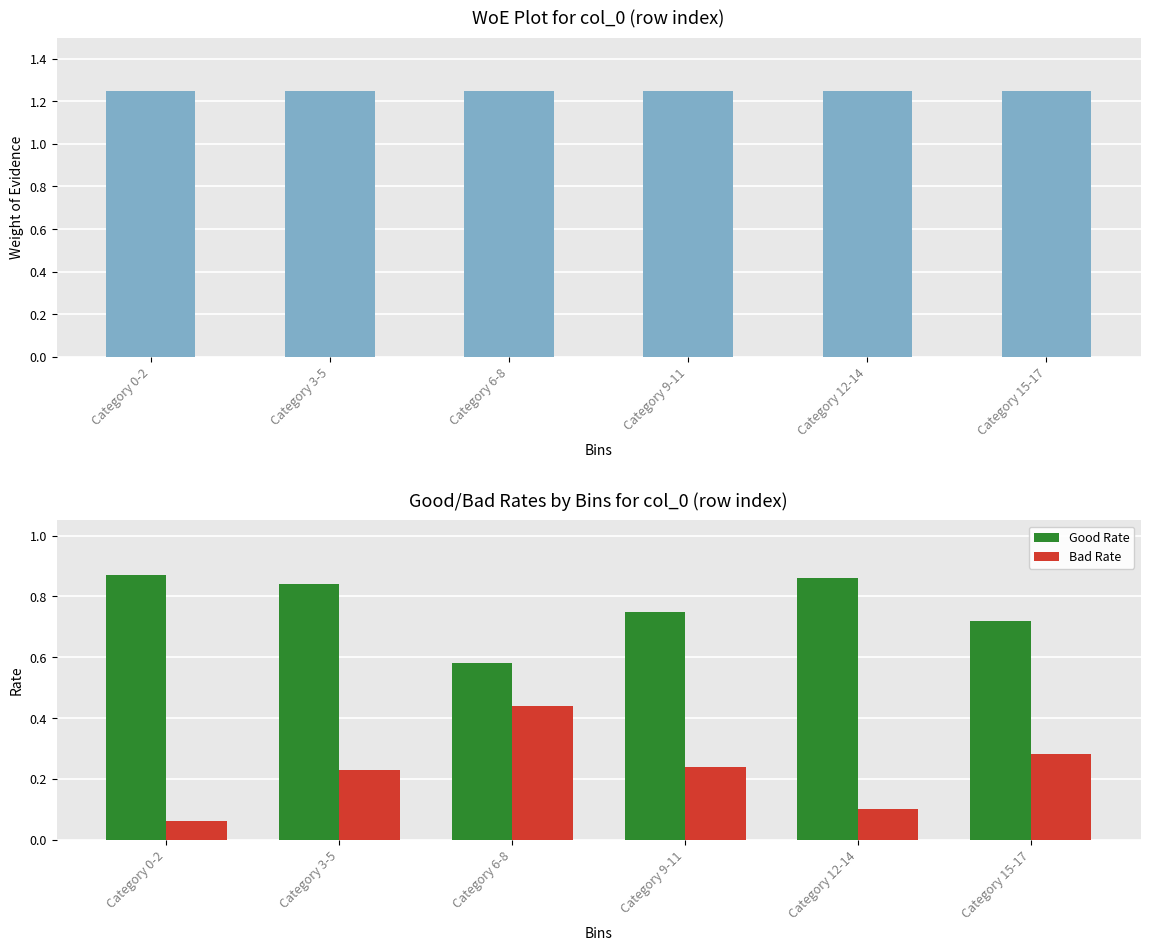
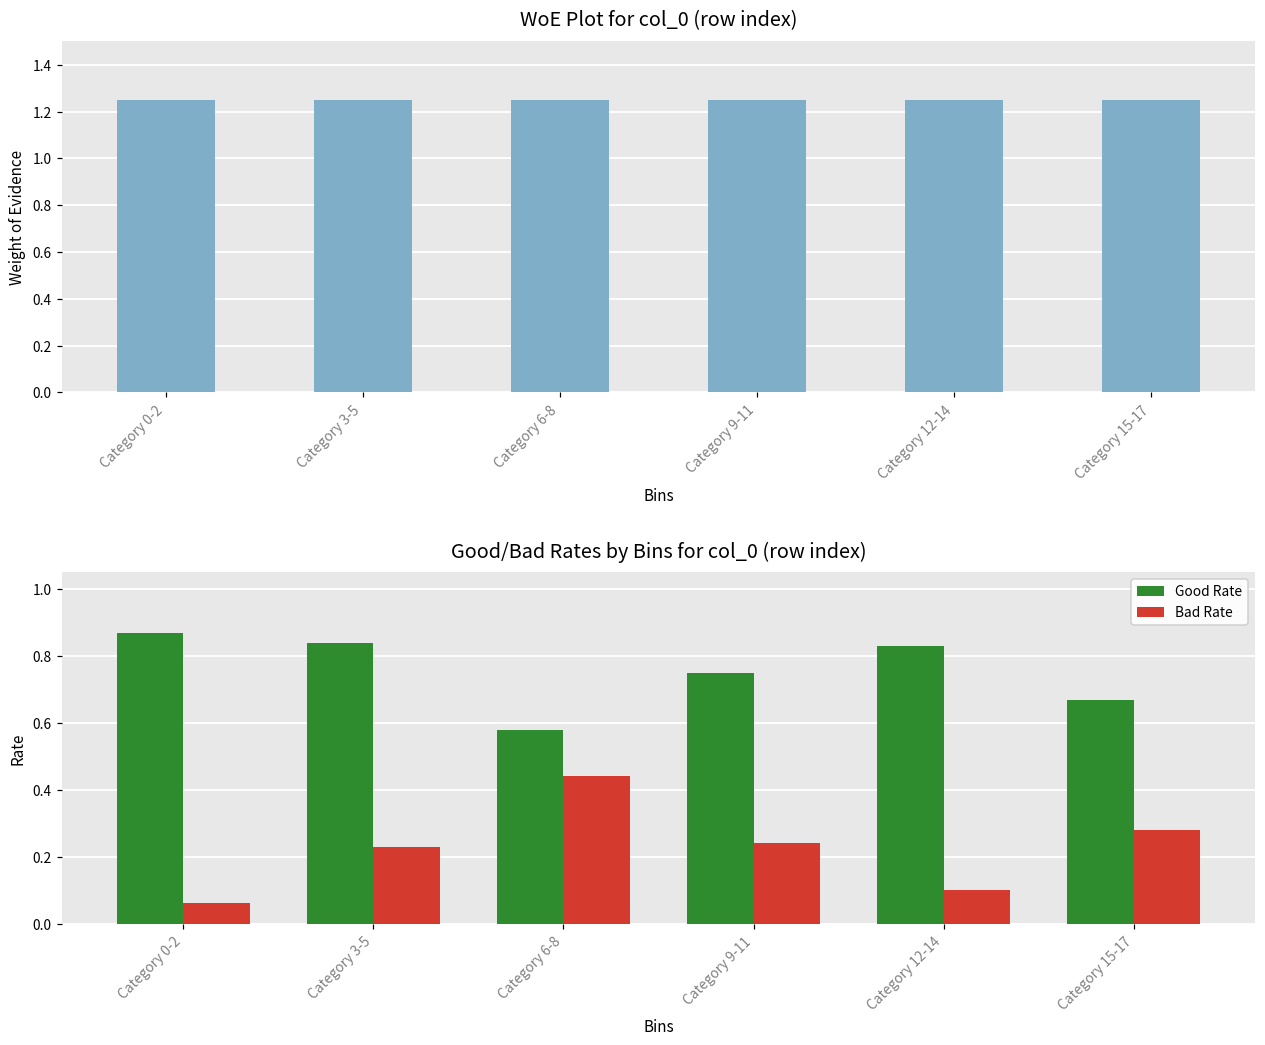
Good/Bad Rates by Bins for col_0 (row index), Good Rate, Category 12-14: 0.86 -> 0.83
Good/Bad Rates by Bins for col_0 (row index), Good Rate, Category 15-17: 0.72 -> 0.67
